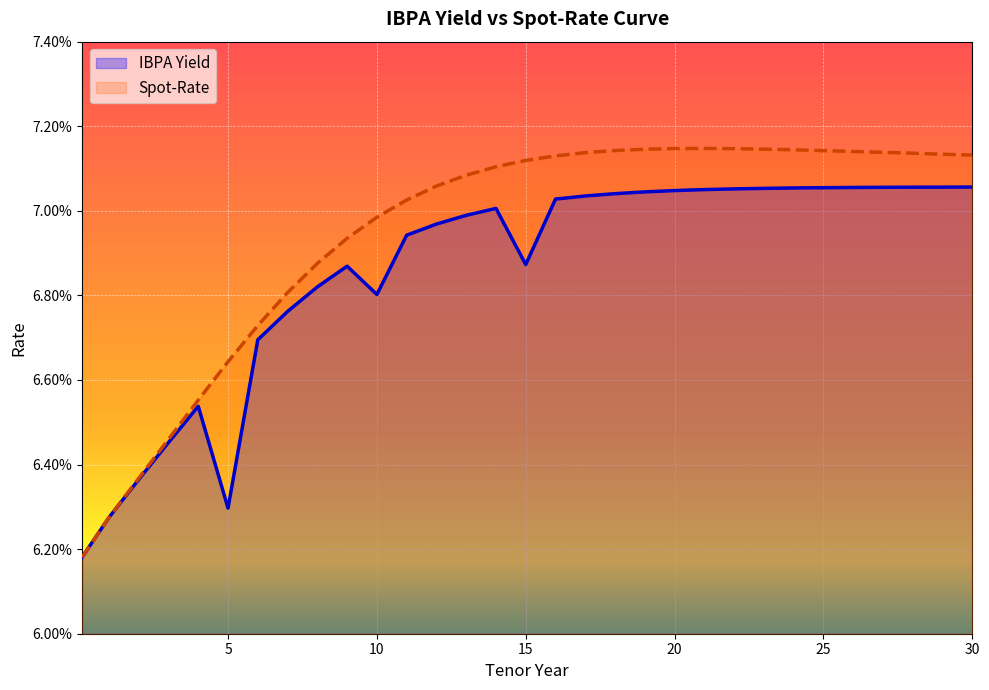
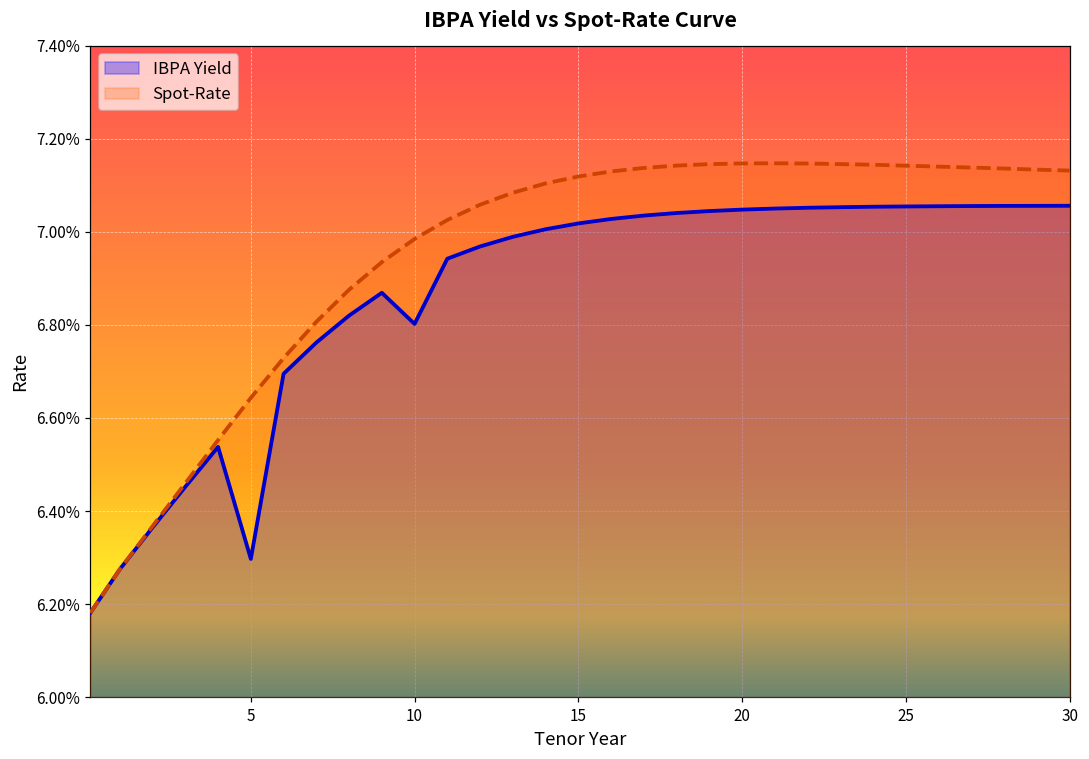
IBPA Yield, 15: 6.87% -> 7.02%
